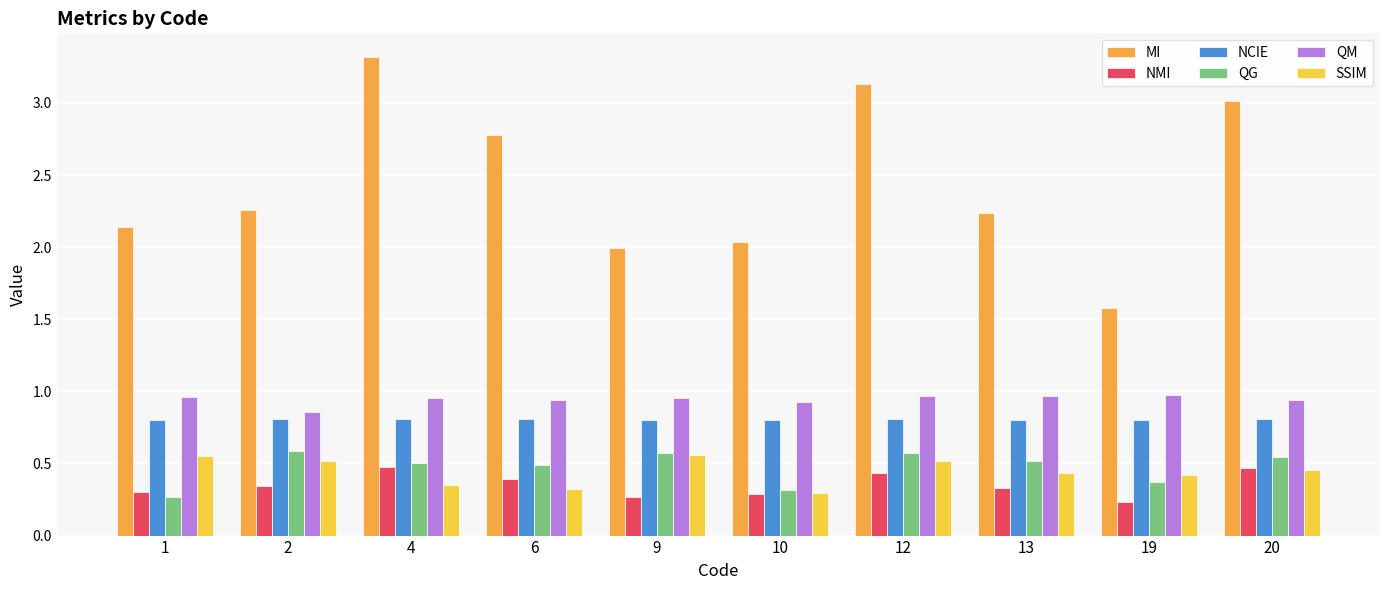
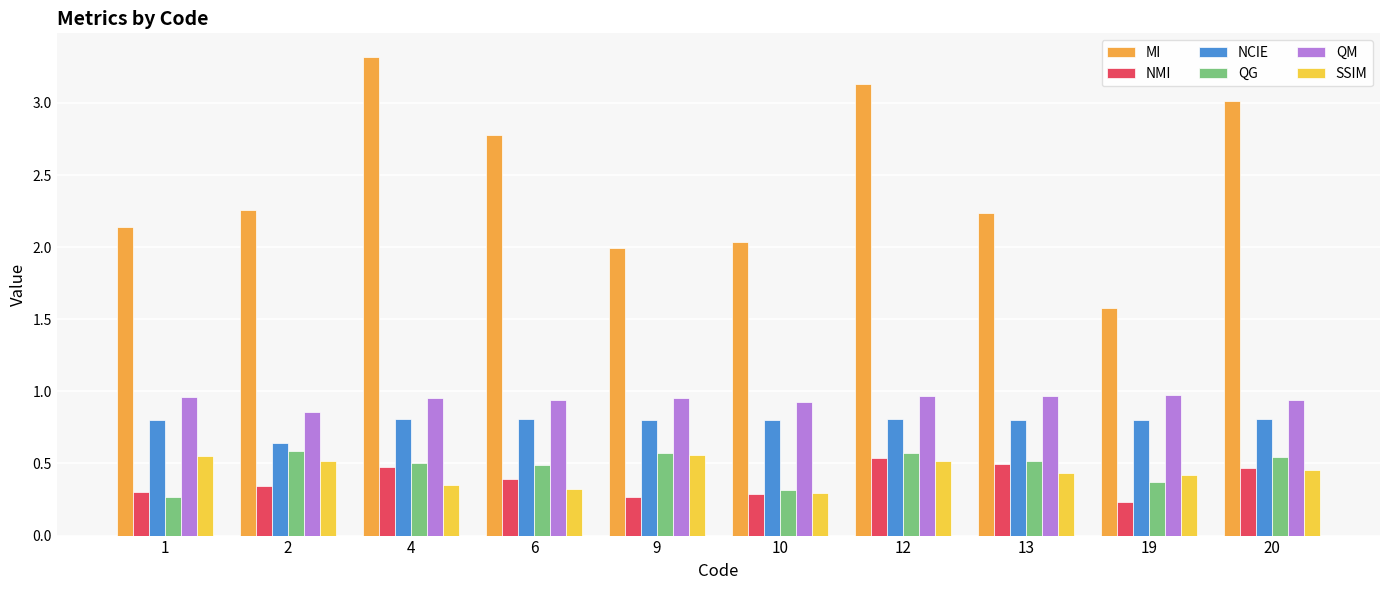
NCIE, 2: 0.81 -> 0.65
NMI, 12: 0.43 -> 0.54
NMI, 13: 0.33 -> 0.50
